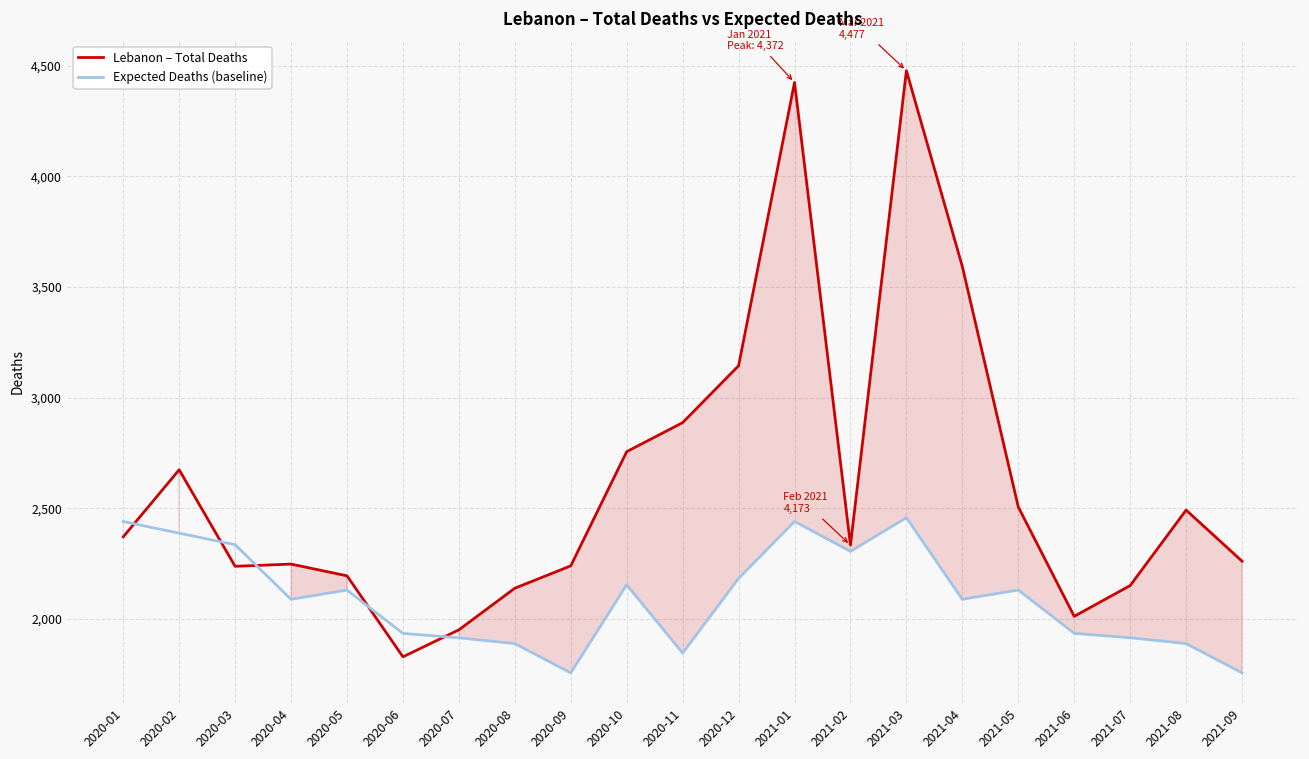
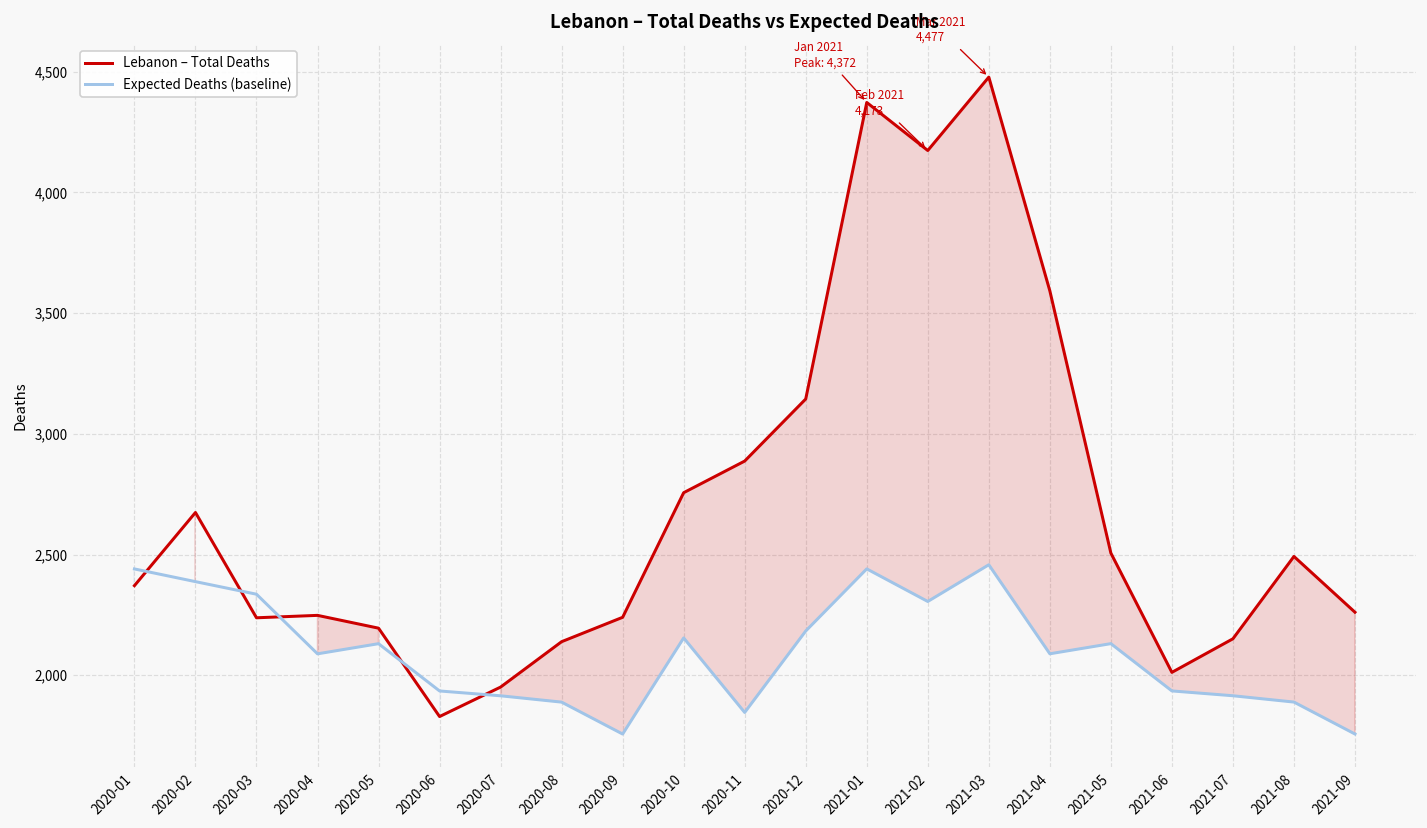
Lebanon – Total Deaths, 2021-01: 4,420 -> 4,370
Lebanon – Total Deaths, 2021-02: 2,330 -> 4,170
